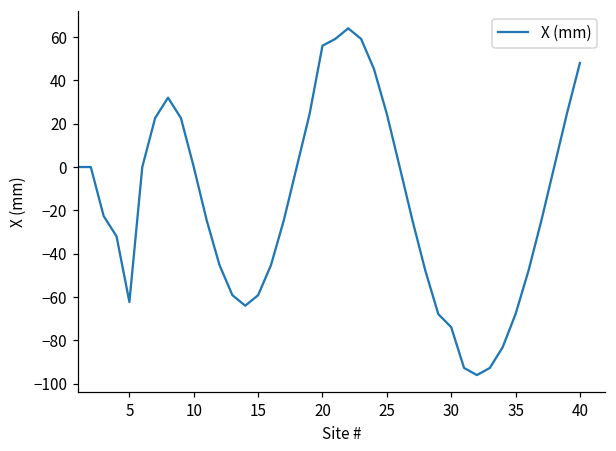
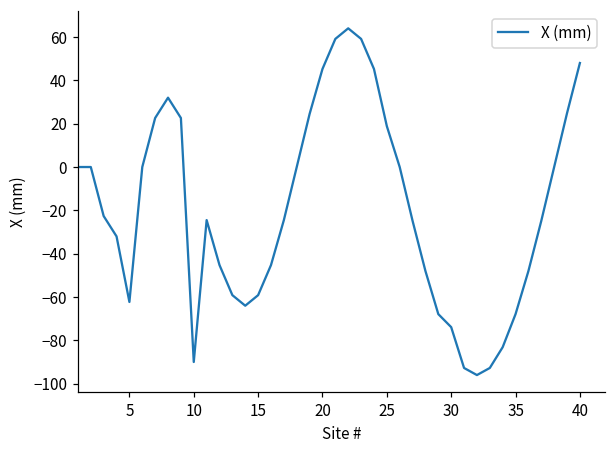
10: 0 -> -90
20: 56 -> 45
25: 24 -> 19
